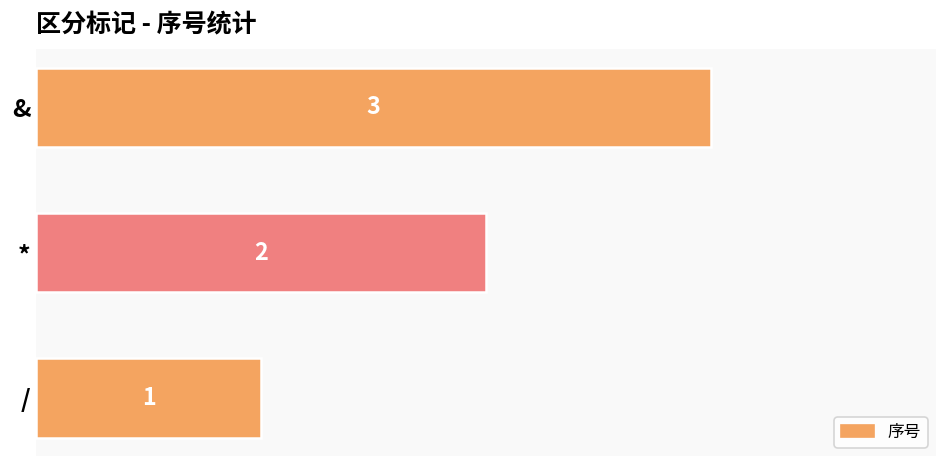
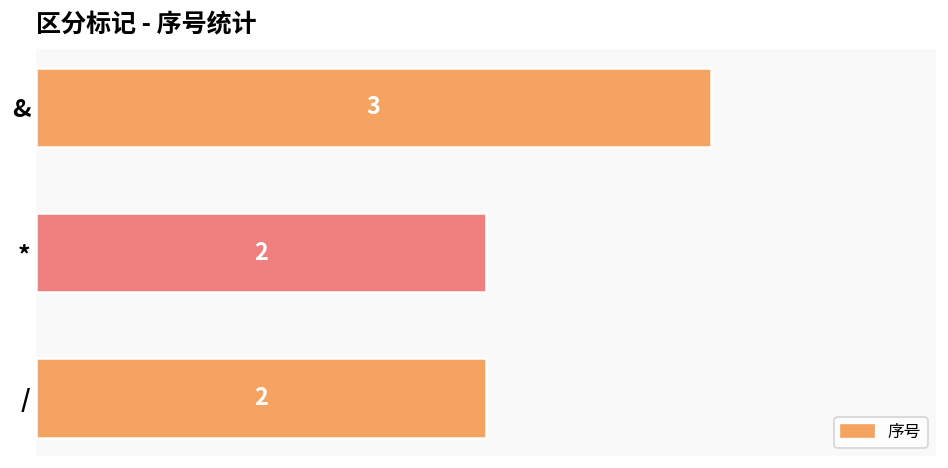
/: 1 -> 2
